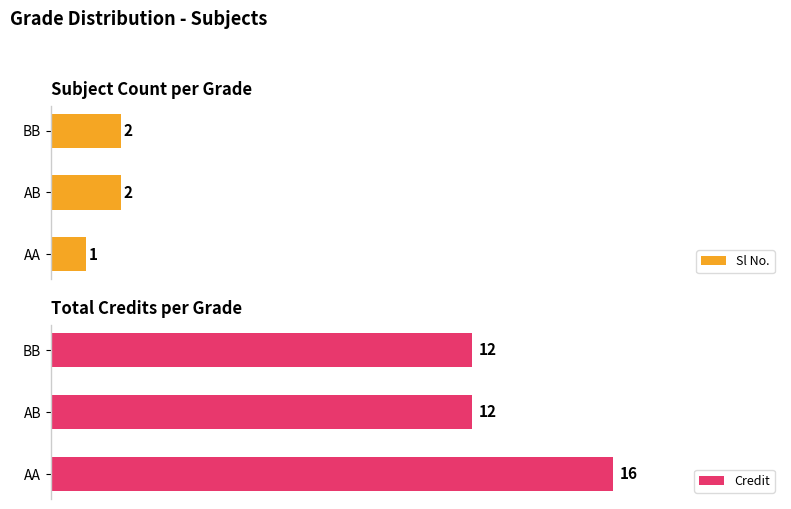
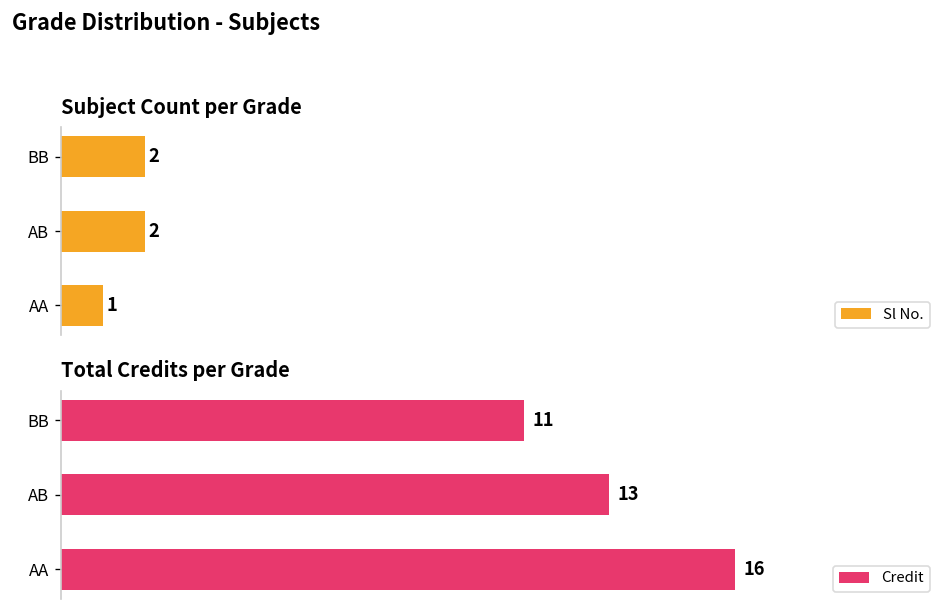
Total Credits per Grade, BB: 12 -> 11
Total Credits per Grade, AB: 12 -> 13
